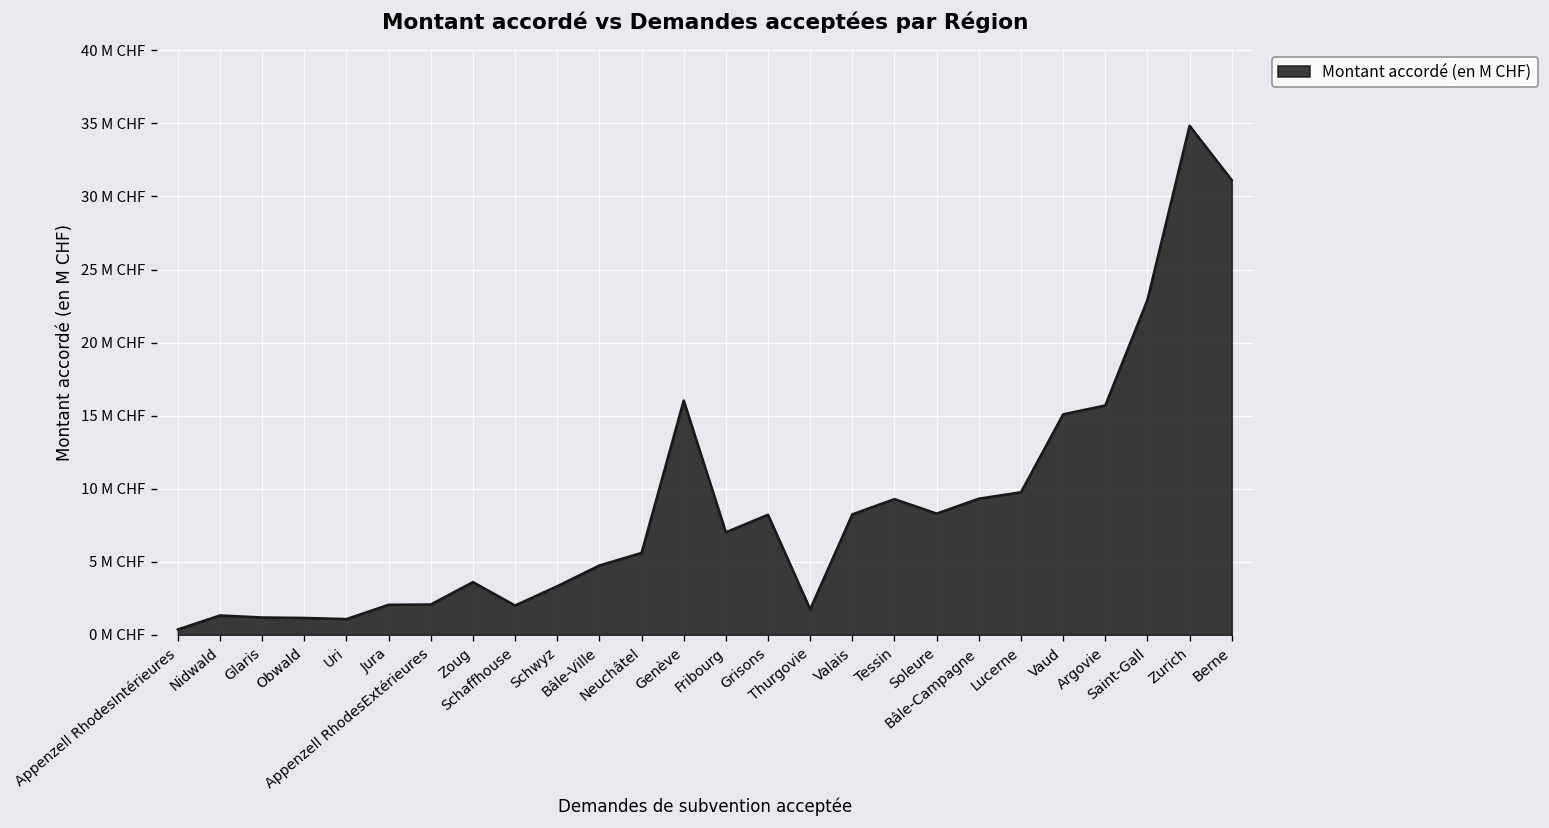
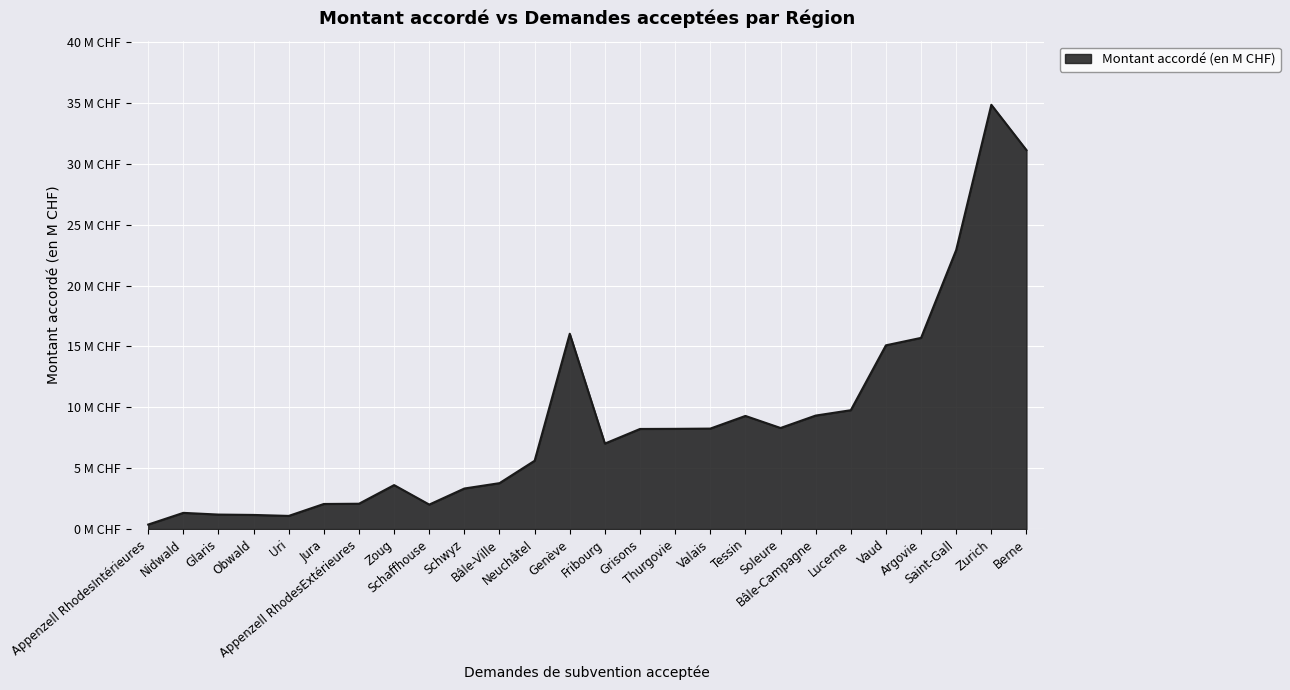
Bâle-Ville: 4.8 M CHF -> 3.8 M CHF
Thurgovie: 1.8 M CHF -> 8.2 M CHF
